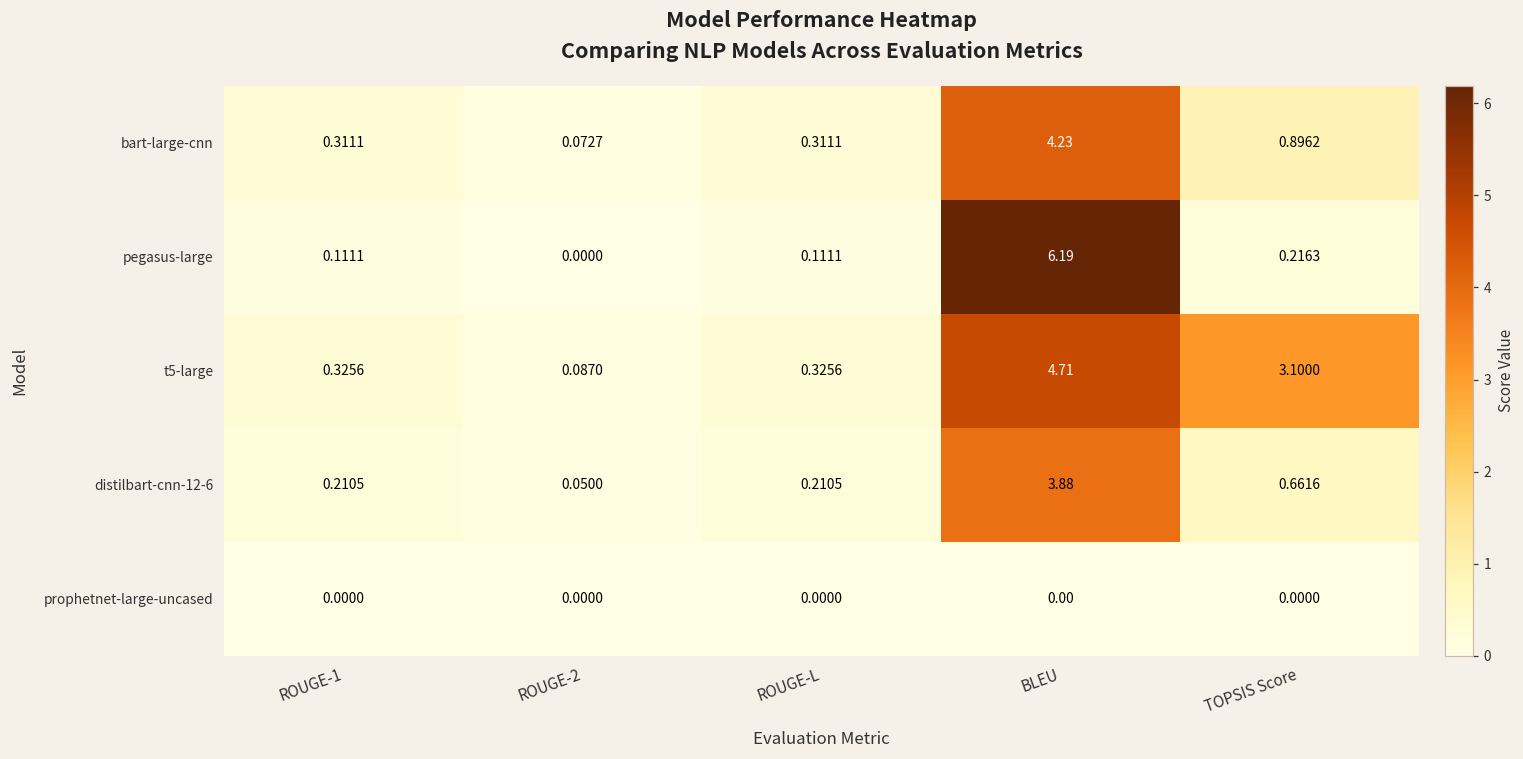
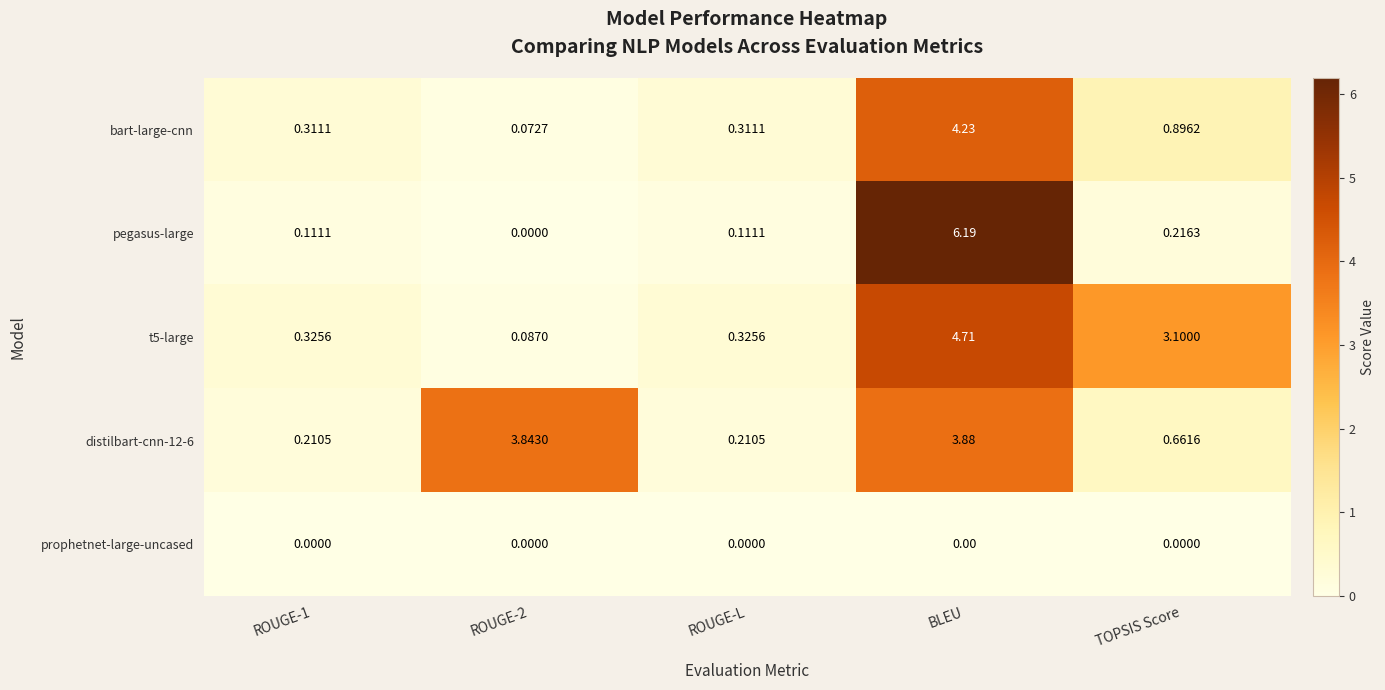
distilbart-cnn-12-6, ROUGE-2: 0.0500 -> 3.8430
